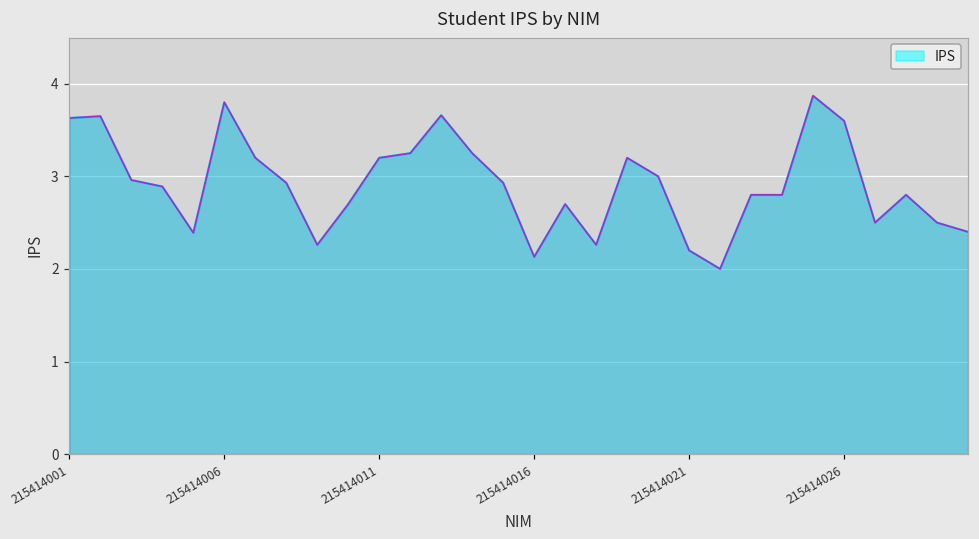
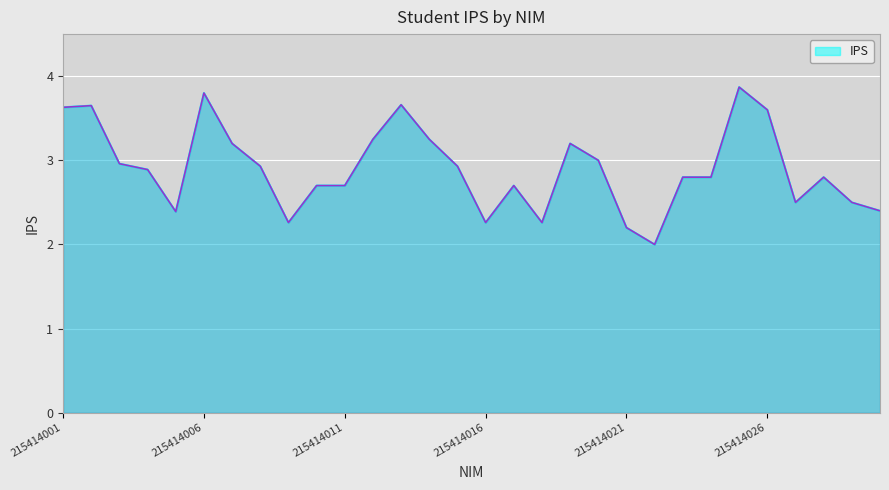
215414011: 3.2 -> 2.7
215414016: 2.1 -> 2.3
